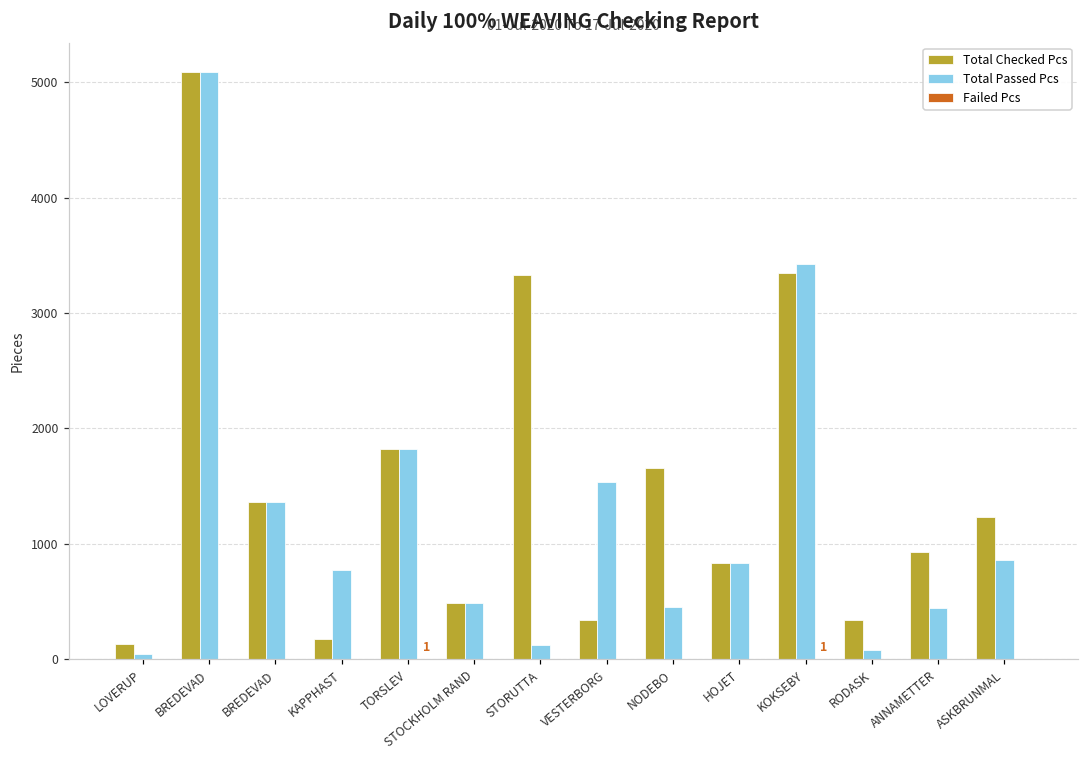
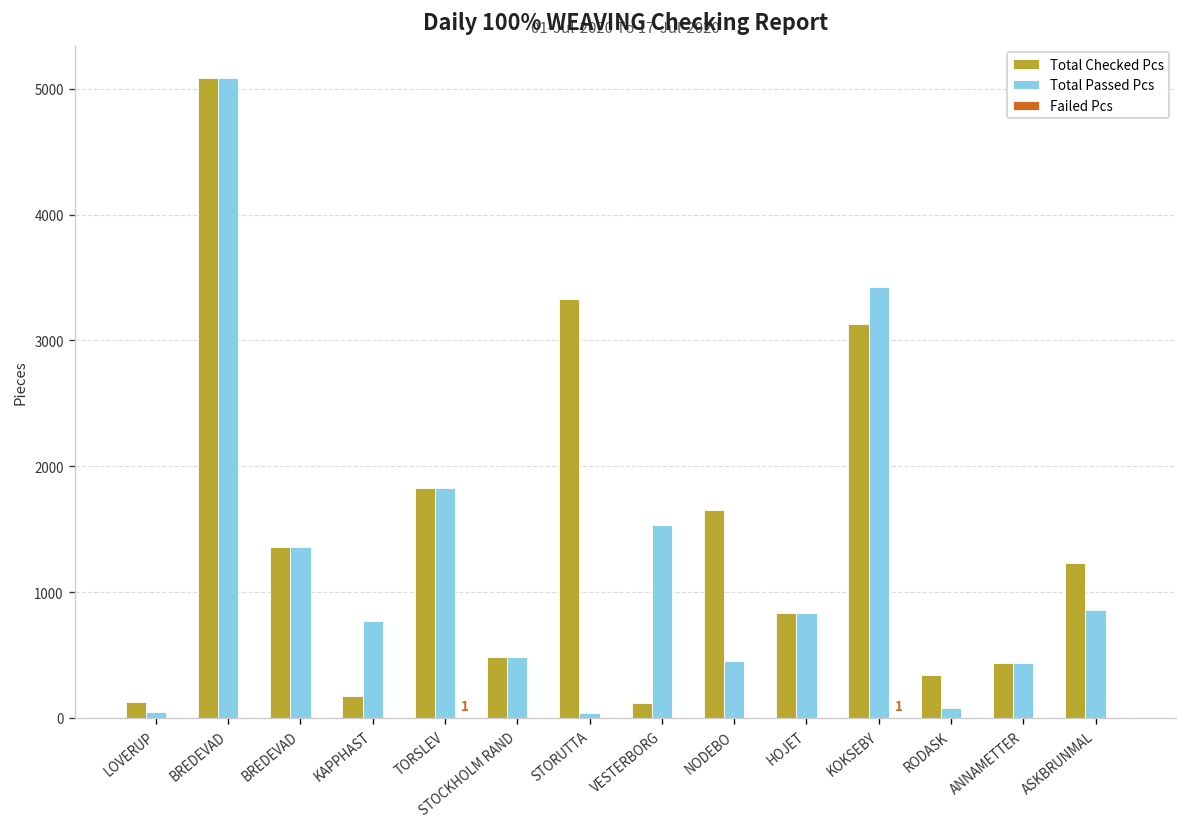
Total Passed Pcs, STORUTTA: 120 -> 40
Total Checked Pcs, VESTERBORG: 340 -> 120
Total Checked Pcs, KOKSEBY: 3350 -> 3130
Total Checked Pcs, ANNAMETTER: 920 -> 440
